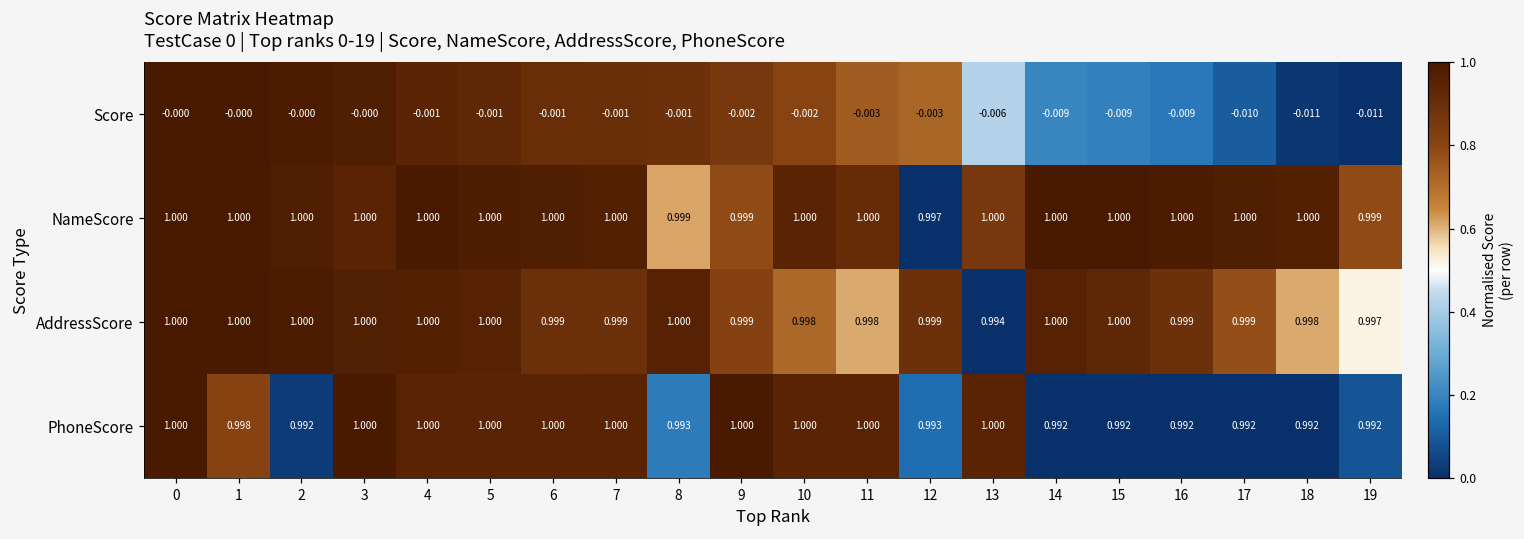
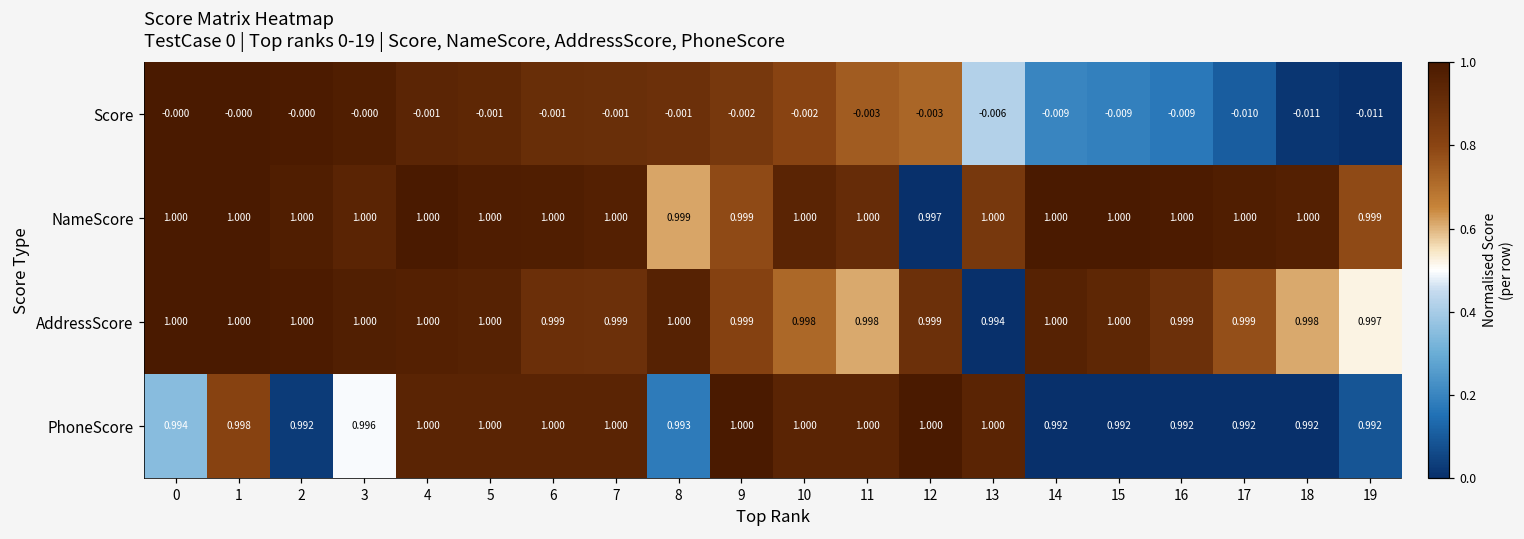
PhoneScore, 0: 1.000 -> 0.994
PhoneScore, 3: 1.000 -> 0.996
PhoneScore, 12: 0.993 -> 1.000
